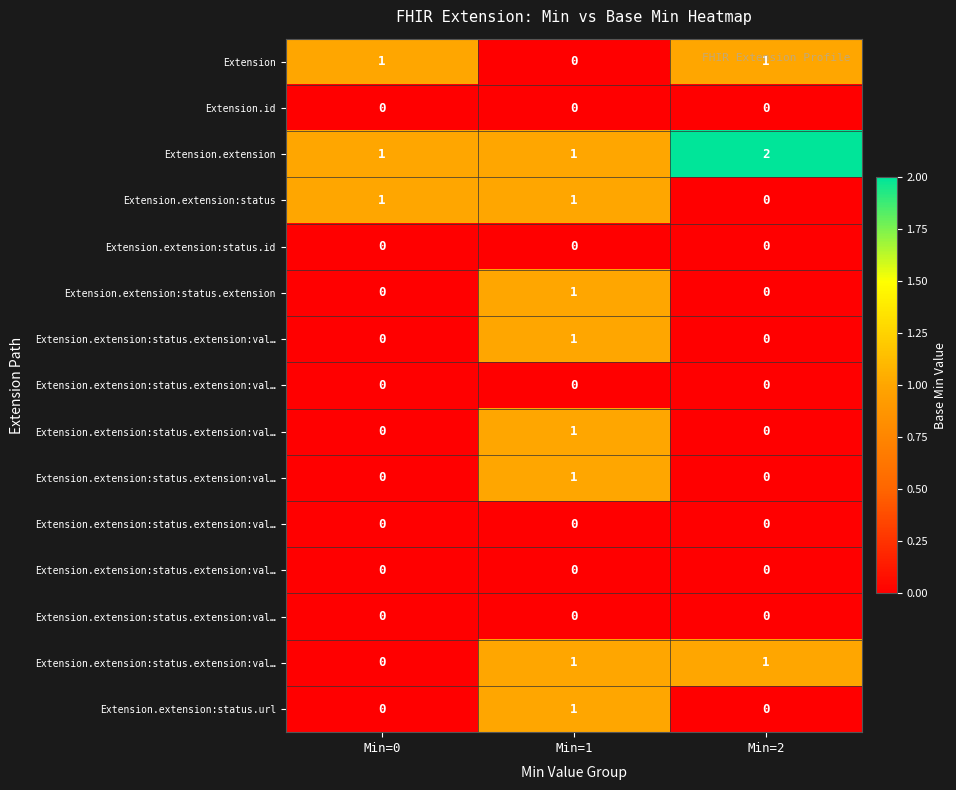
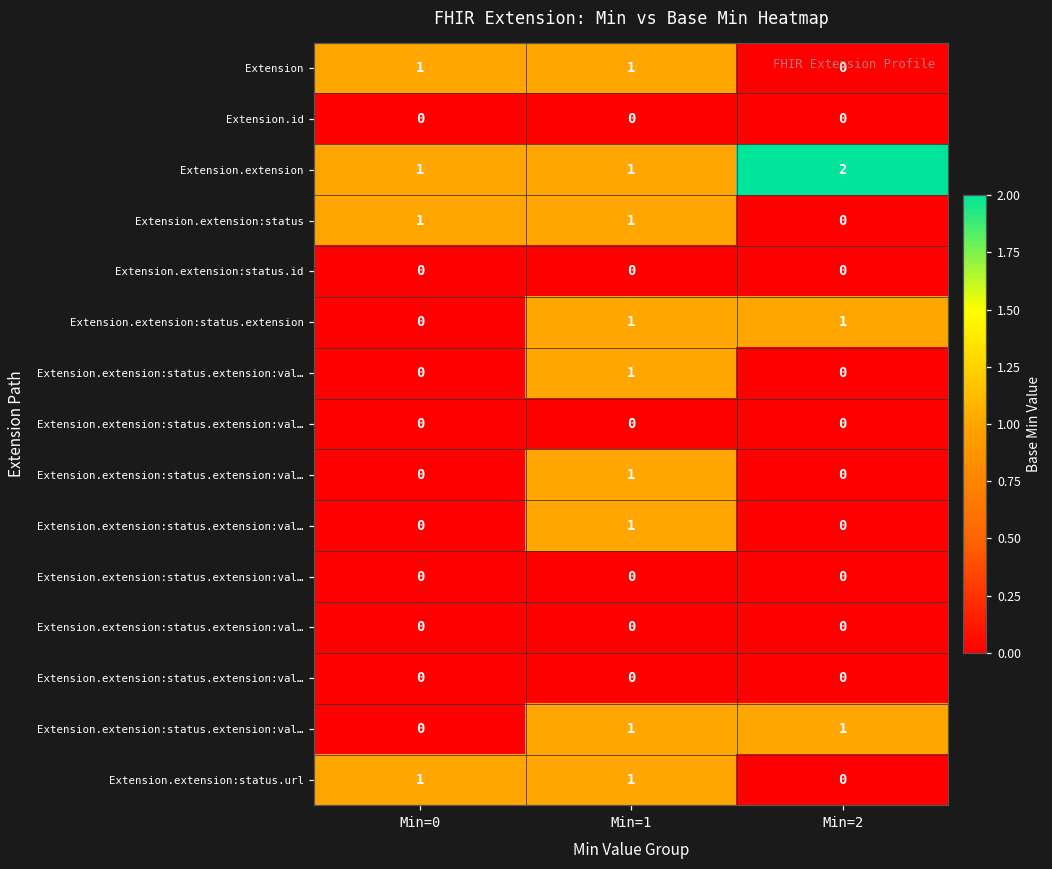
Extension, Min=1: 0 -> 1
Extension, Min=2: 1 -> 0
Extension.extension:status.extension, Min=2: 0 -> 1
Extension.extension:status.url, Min=0: 0 -> 1
